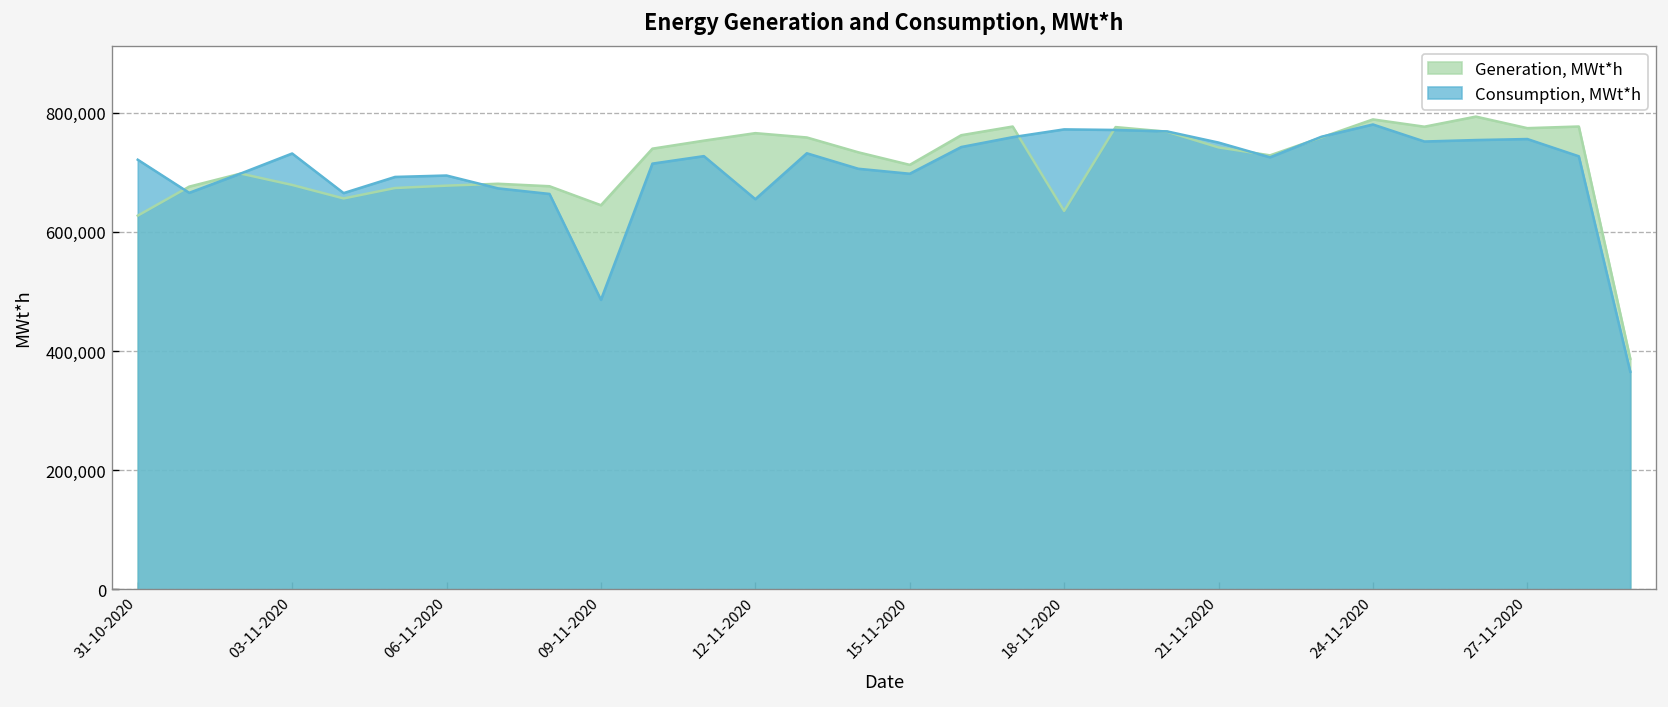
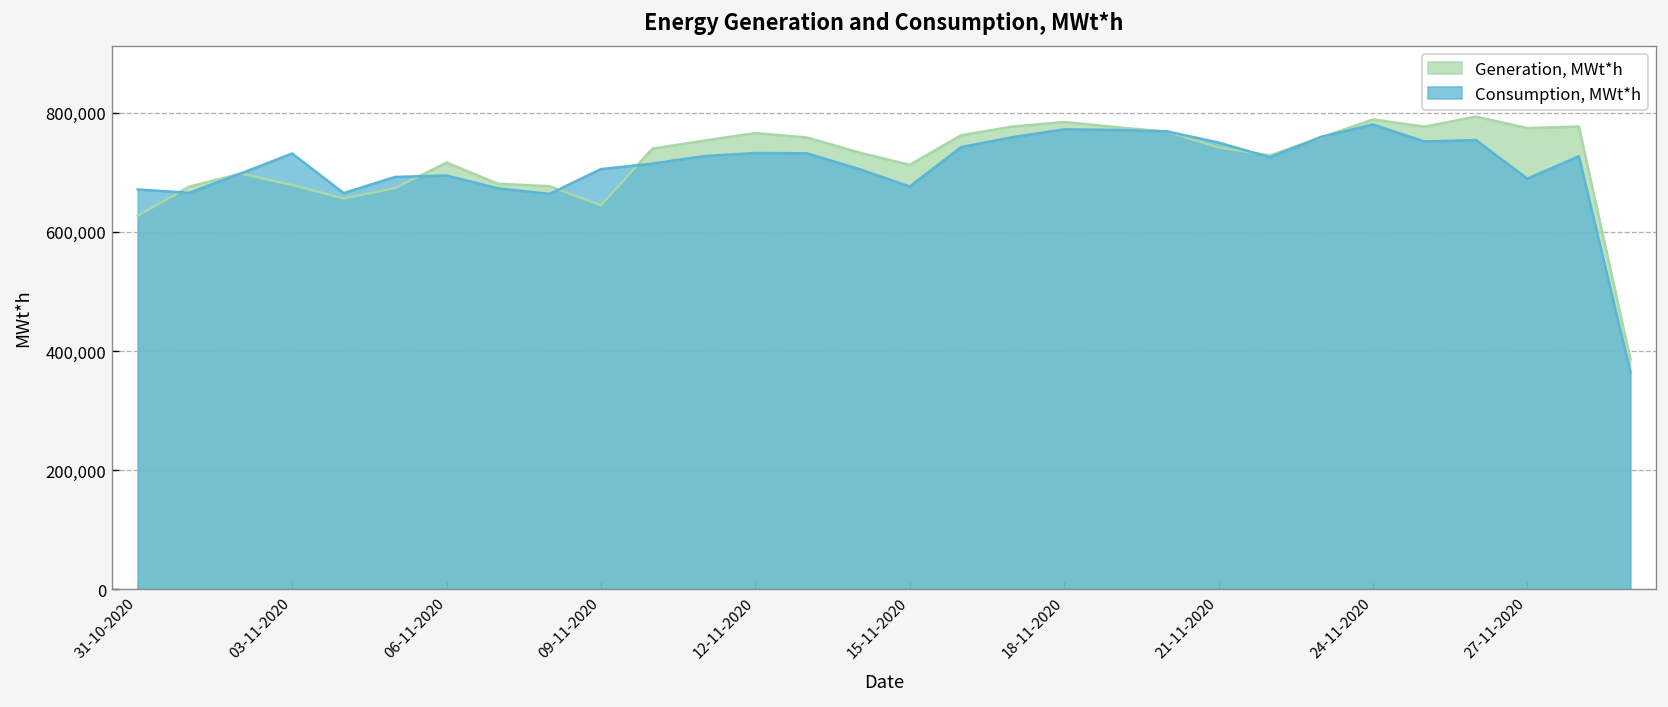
Consumption, MWt*h, 31-10-2020: 720,000 -> 670,000
Generation, MWt*h, 06-11-2020: 680,000 -> 720,000
Consumption, MWt*h, 09-11-2020: 490,000 -> 710,000
Consumption, MWt*h, 12-11-2020: 650,000 -> 730,000
Consumption, MWt*h, 15-11-2020: 700,000 -> 680,000
Generation, MWt*h, 18-11-2020: 640,000 -> 780,000
Consumption, MWt*h, 27-11-2020: 760,000 -> 690,000
